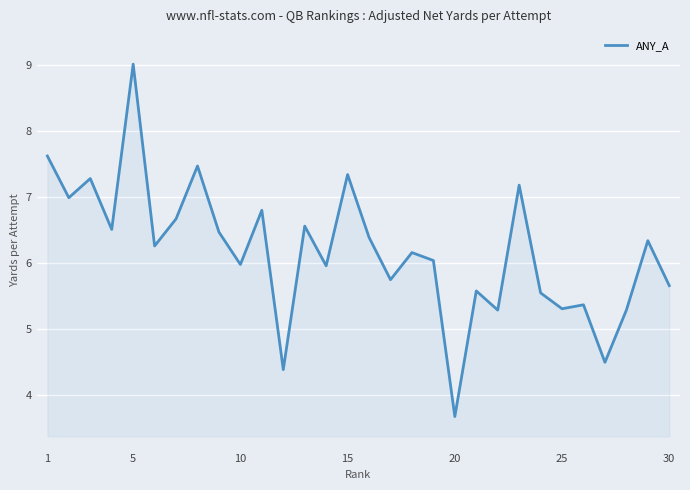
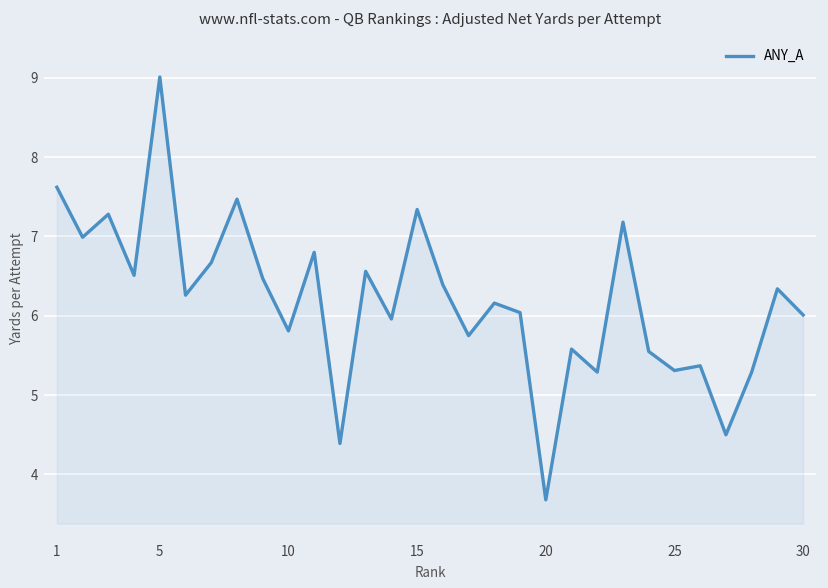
10: 6.0 -> 5.8
30: 5.7 -> 6.0
